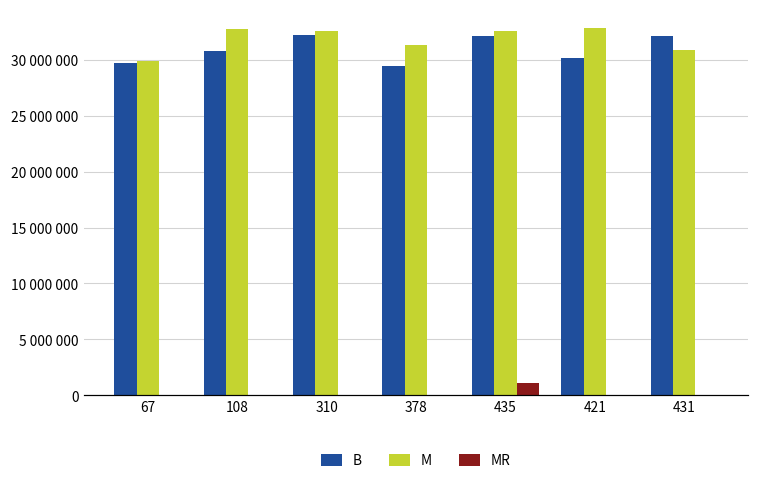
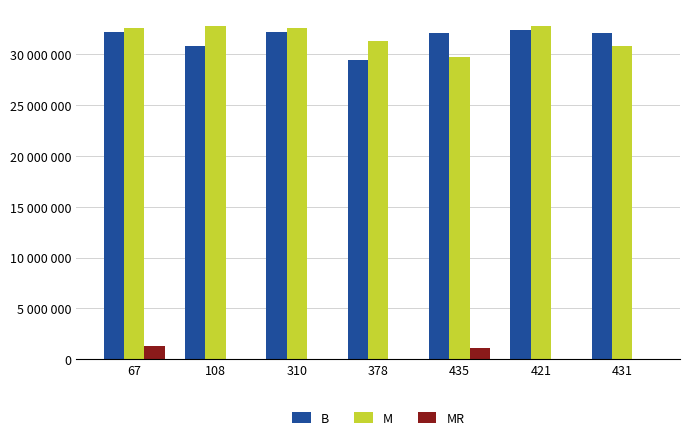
B, 67: 29800000 -> 32200000
M, 67: 29900000 -> 32600000
MR, 67: 0 -> 1300000
M, 435: 32600000 -> 29800000
B, 421: 30200000 -> 32400000
